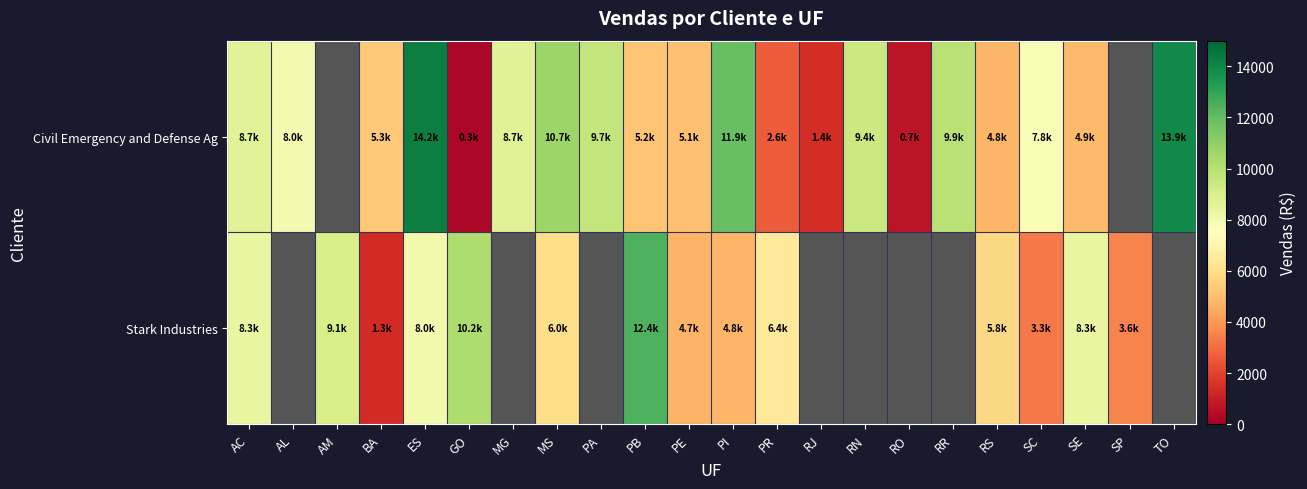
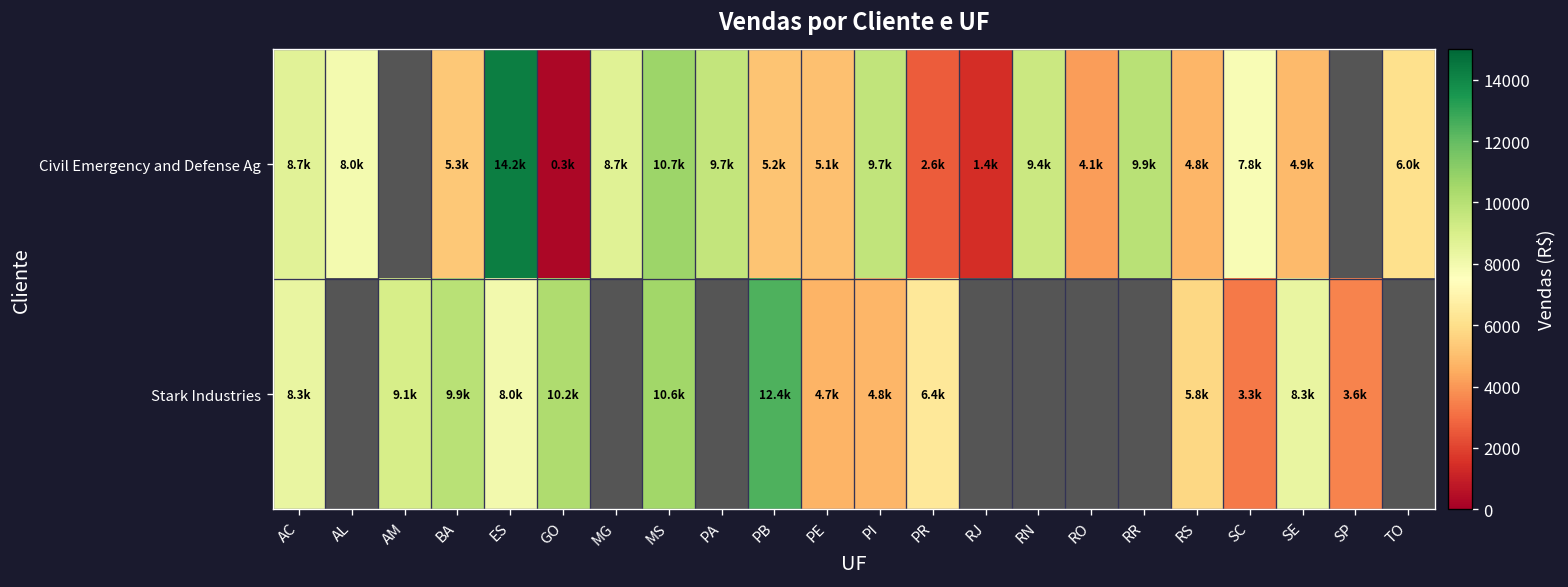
Civil Emergency and Defense Ag, PI: 11.9k -> 9.7k
Civil Emergency and Defense Ag, RO: 0.7k -> 4.1k
Civil Emergency and Defense Ag, TO: 13.9k -> 6.0k
Stark Industries, BA: 1.3k -> 9.9k
Stark Industries, MS: 6.0k -> 10.6k
